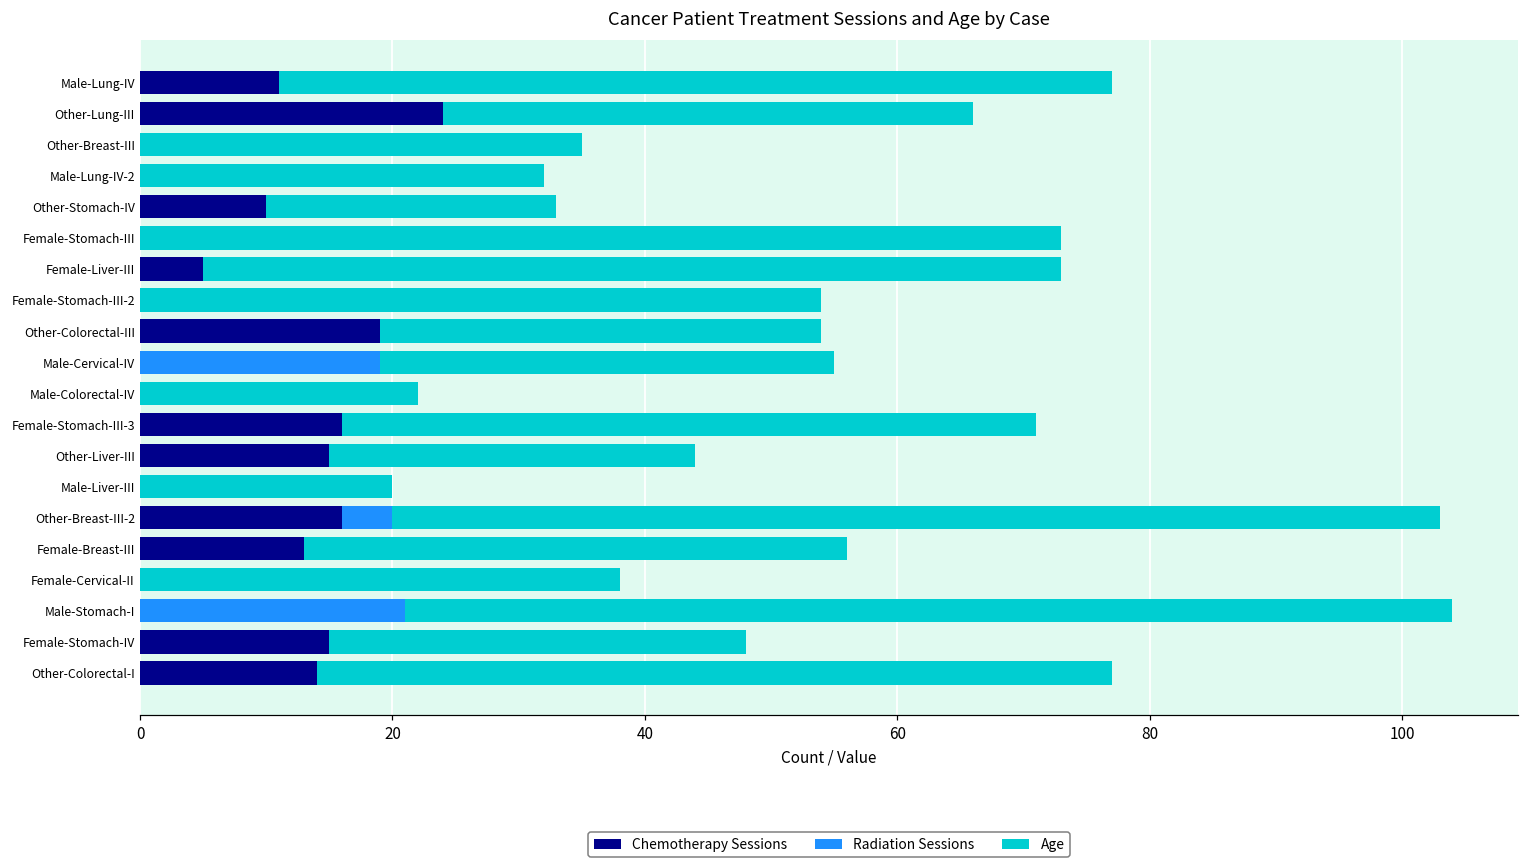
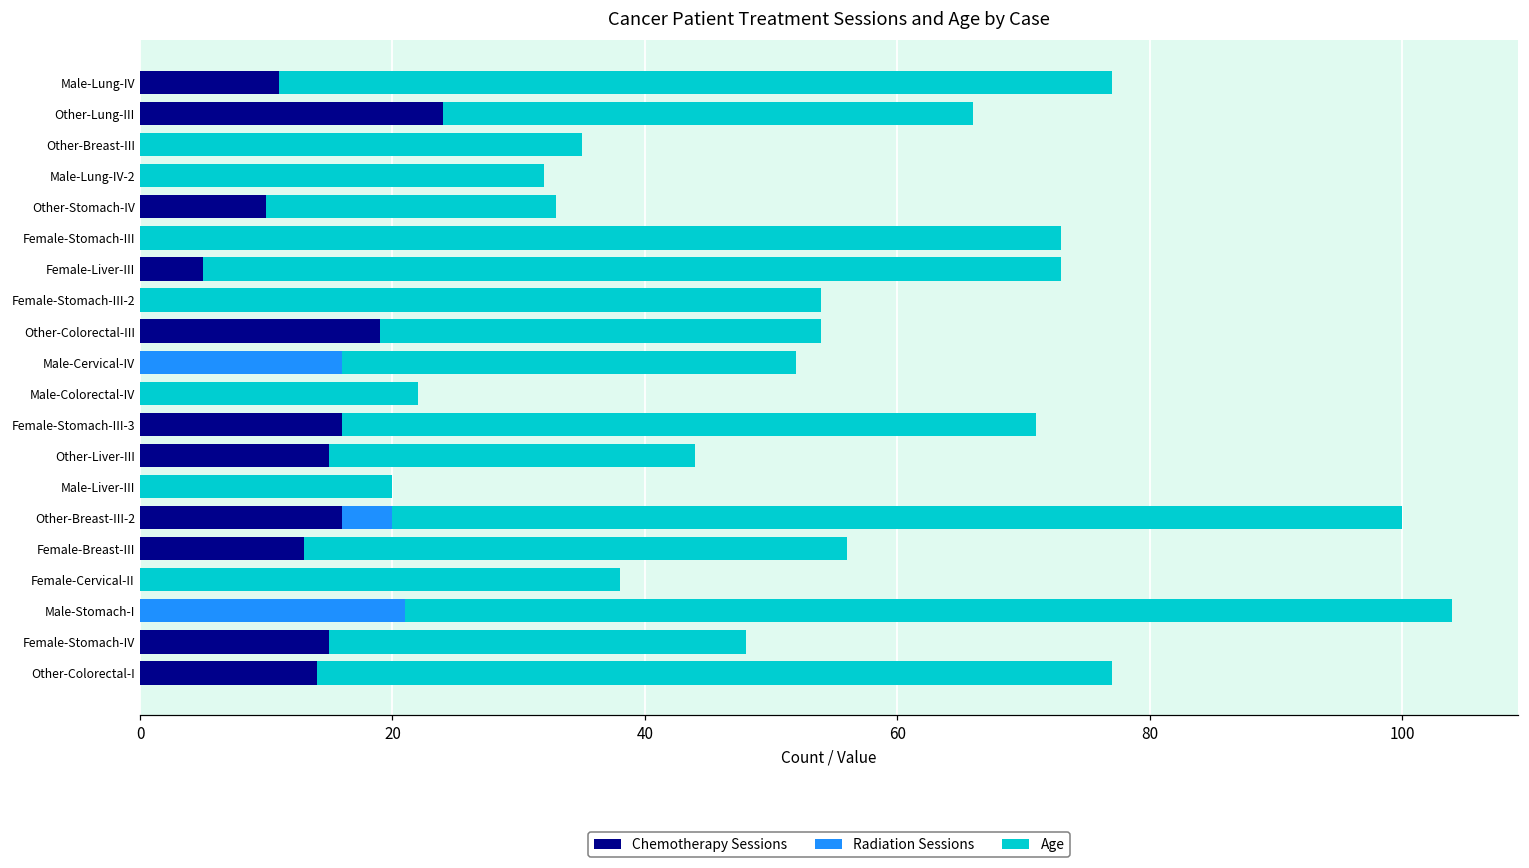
Radiation Sessions, Male-Cervical-IV: 19 -> 16
Age, Other-Breast-III-2: 83 -> 80
